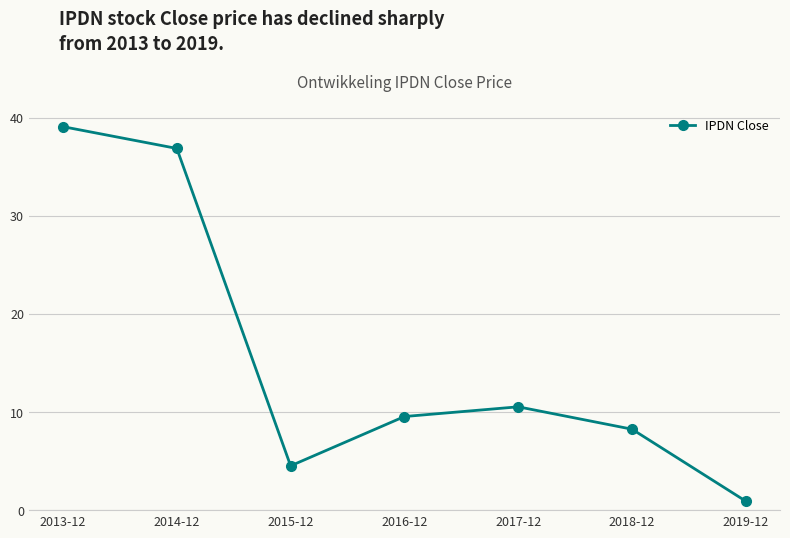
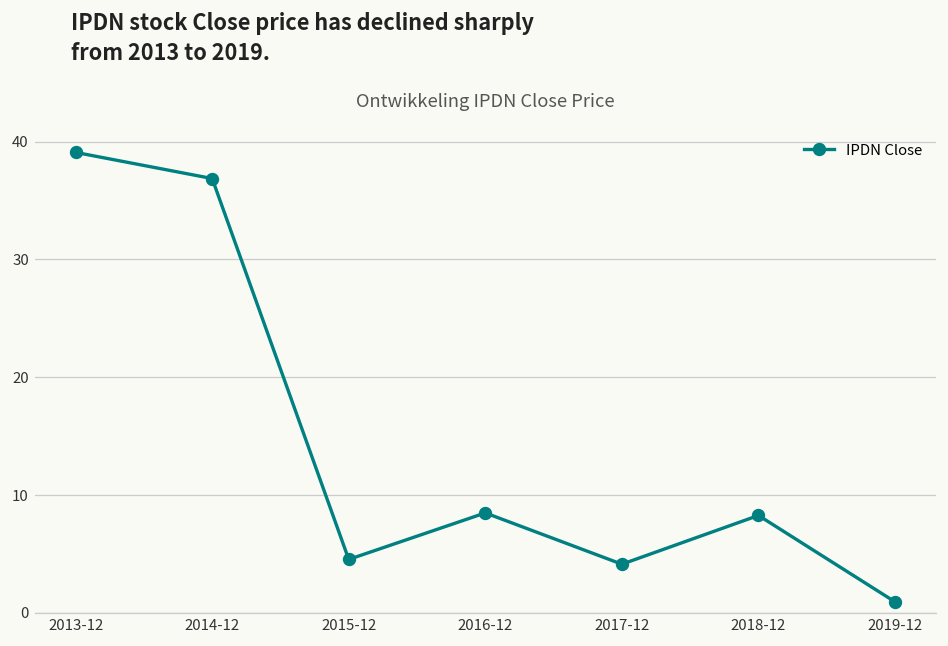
2016-12: 10 -> 8
2017-12: 11 -> 4
